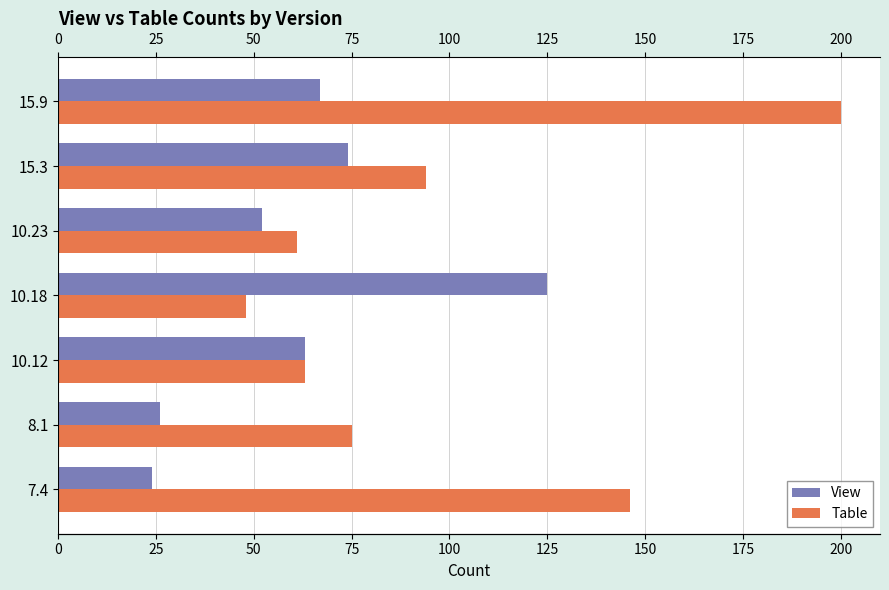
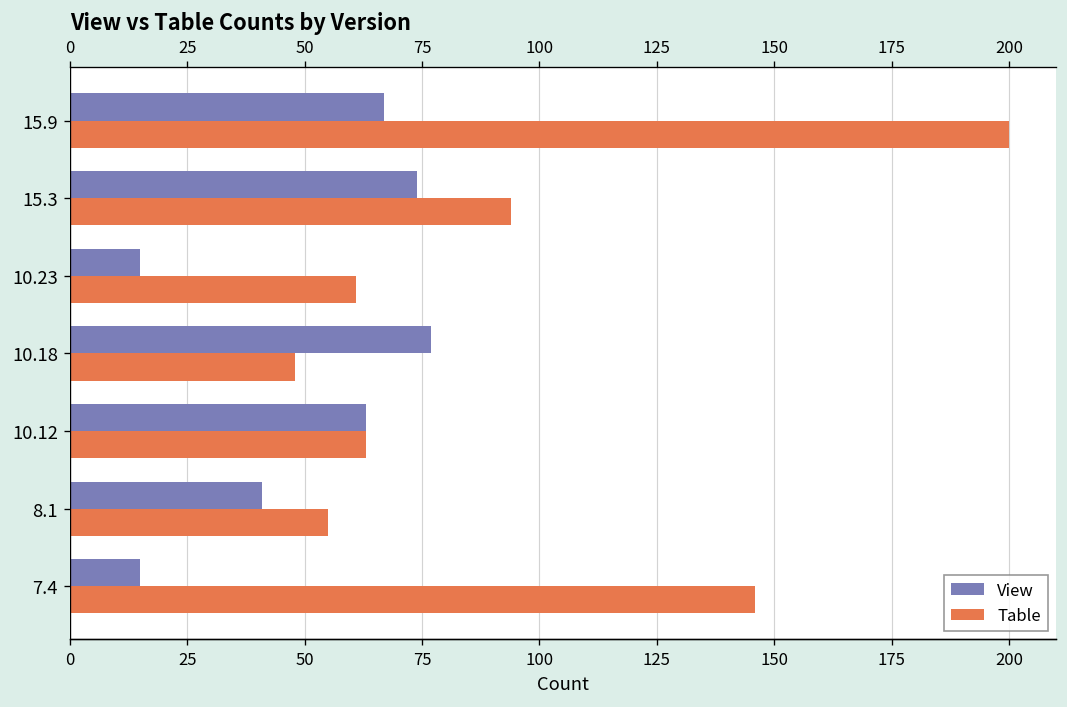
View, 10.23: 52 -> 15
View, 10.18: 125 -> 77
View, 8.1: 26 -> 41
Table, 8.1: 75 -> 55
View, 7.4: 24 -> 15
